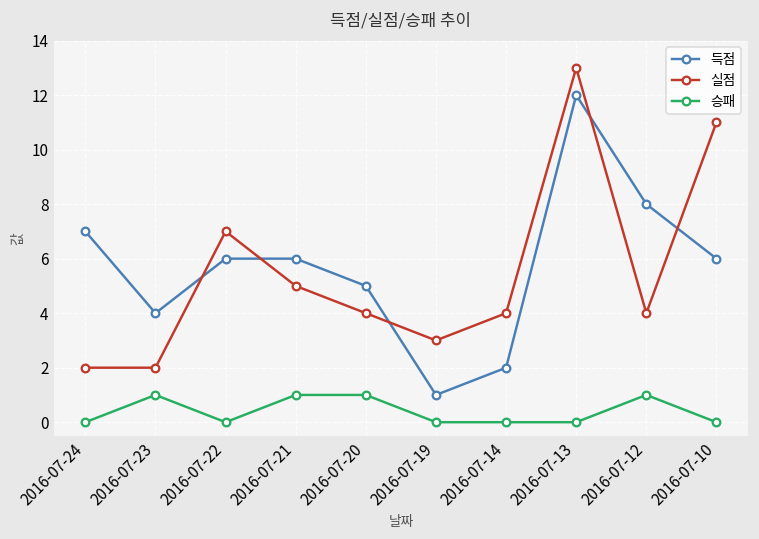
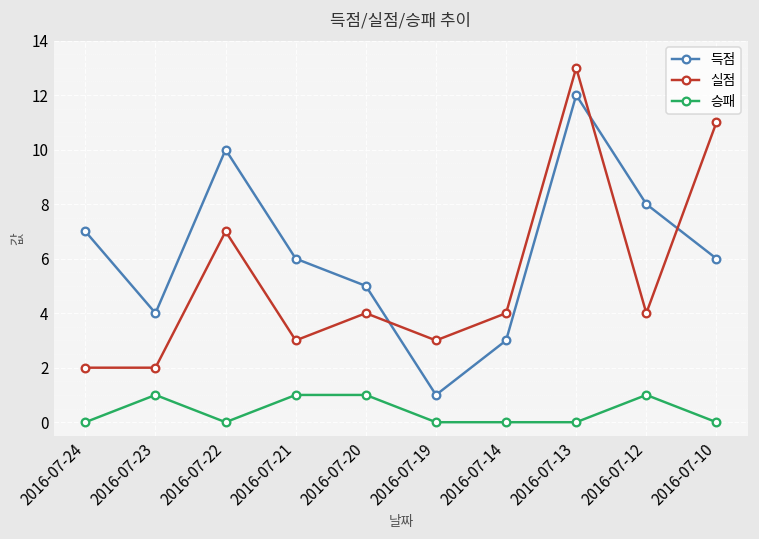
득점, 2016-07-22: 6 -> 10
실점, 2016-07-21: 5 -> 3
득점, 2016-07-14: 2 -> 3
